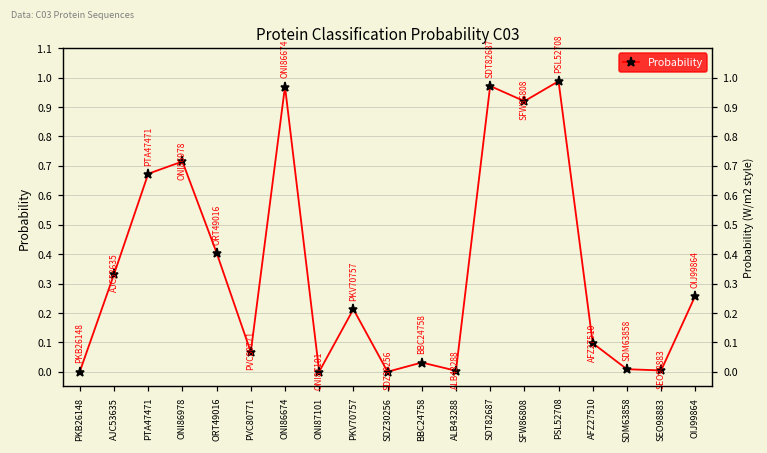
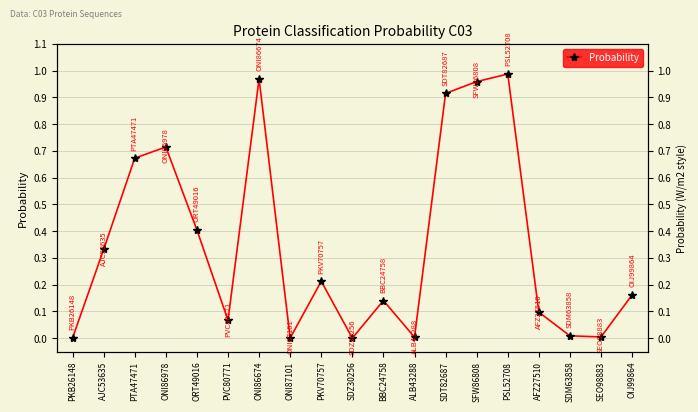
BBC24758: 0.03 -> 0.14
SDT82687: 0.97 -> 0.92
SFW86808: 0.92 -> 0.96
OIJ99864: 0.26 -> 0.16
